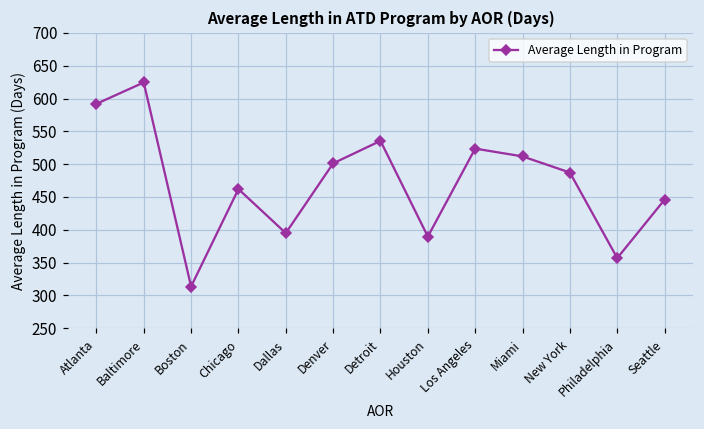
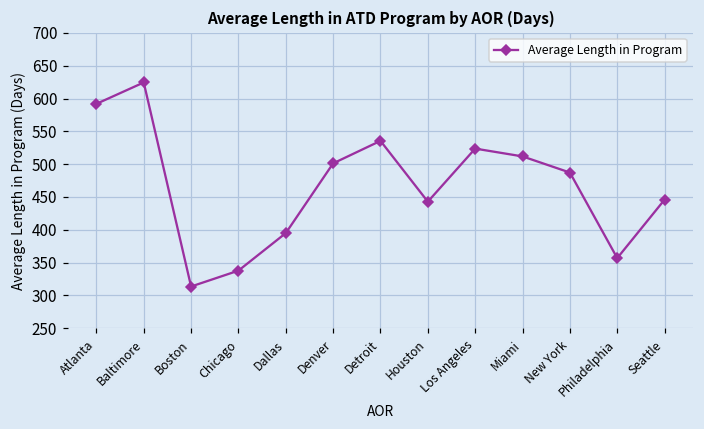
Chicago: 460 -> 340
Houston: 390 -> 440
